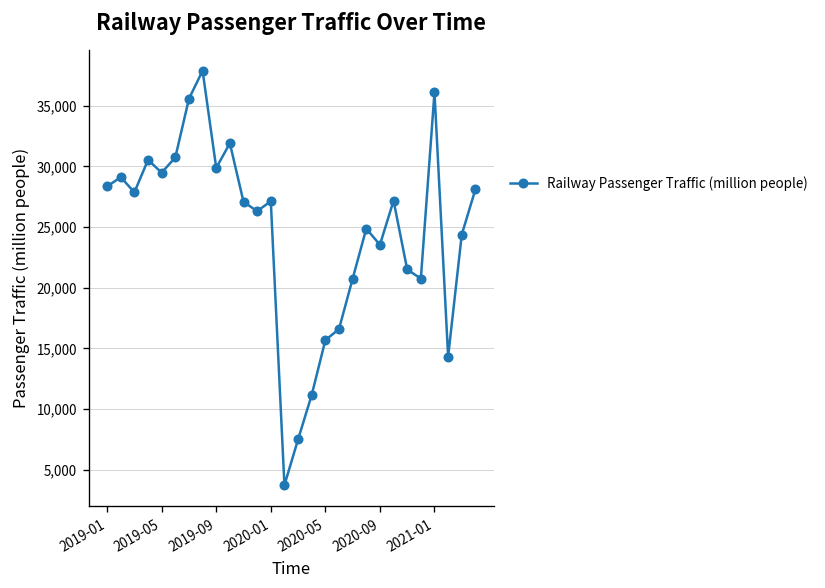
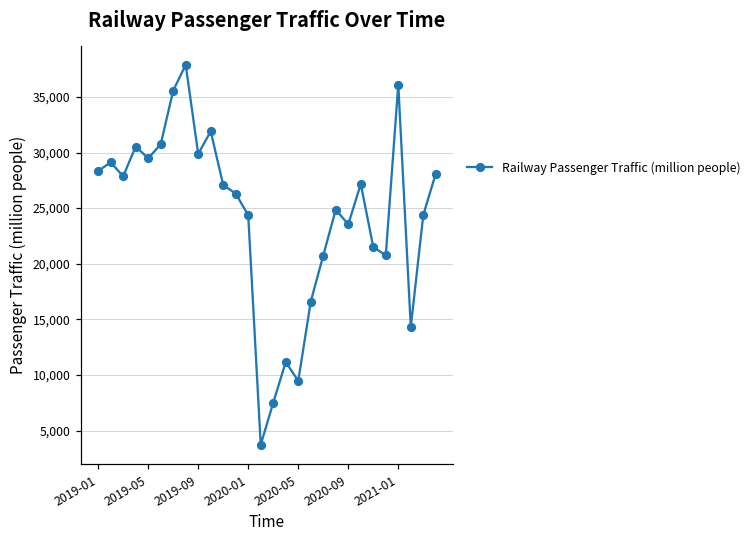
2020-01: 27,100 -> 24,400
2020-05: 15,700 -> 9,500
